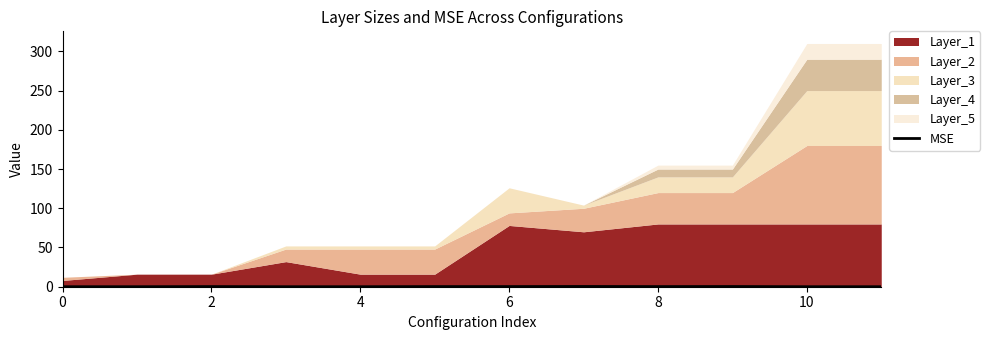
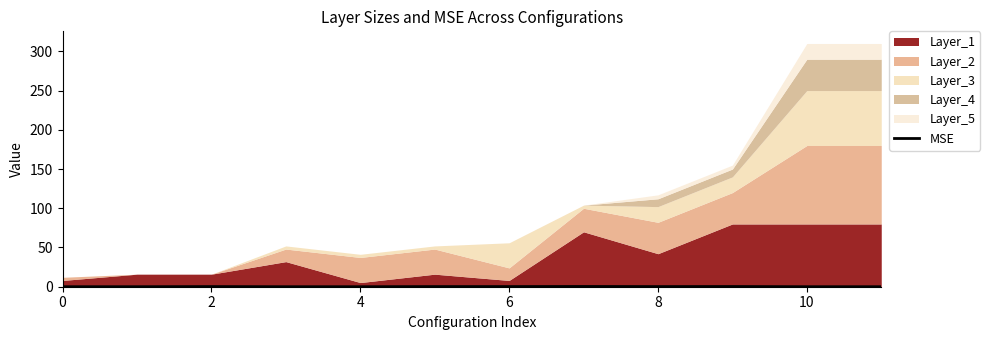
Layer_1, 4: 20 -> 10
Layer_1, 6: 80 -> 10
Layer_1, 8: 80 -> 40
